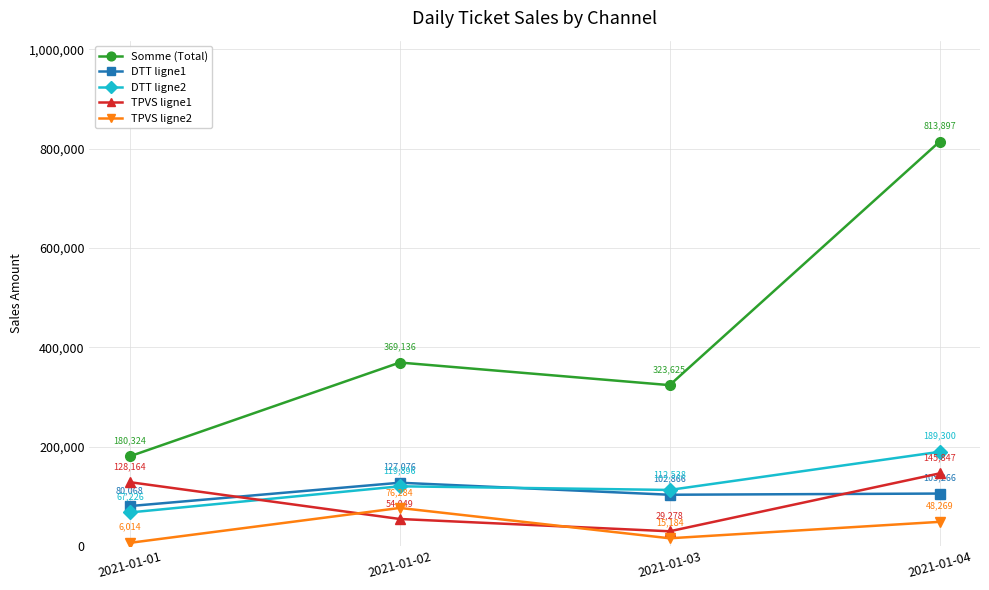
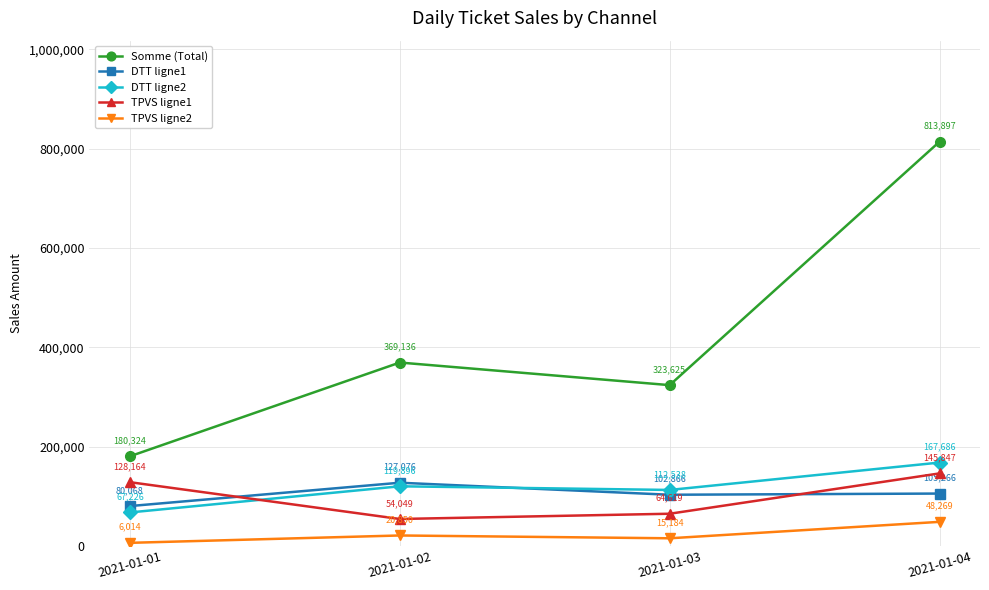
TPVS ligne2, 2021-01-02: 76,284 -> 20,850
TPVS ligne1, 2021-01-03: 29,278 -> 64,619
DTT ligne2, 2021-01-04: 189,300 -> 167,686
